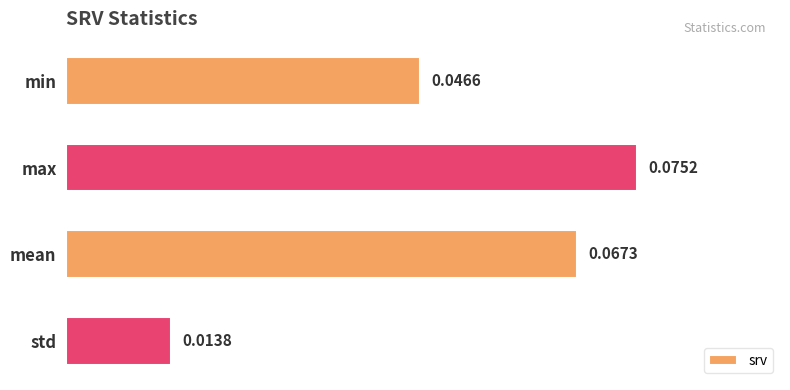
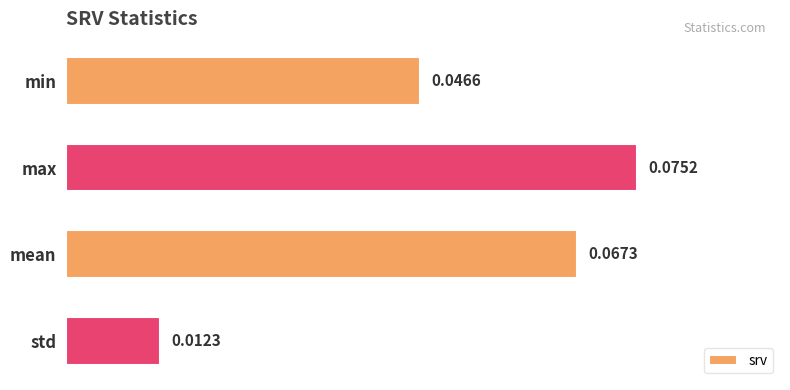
std: 0.0138 -> 0.0123
